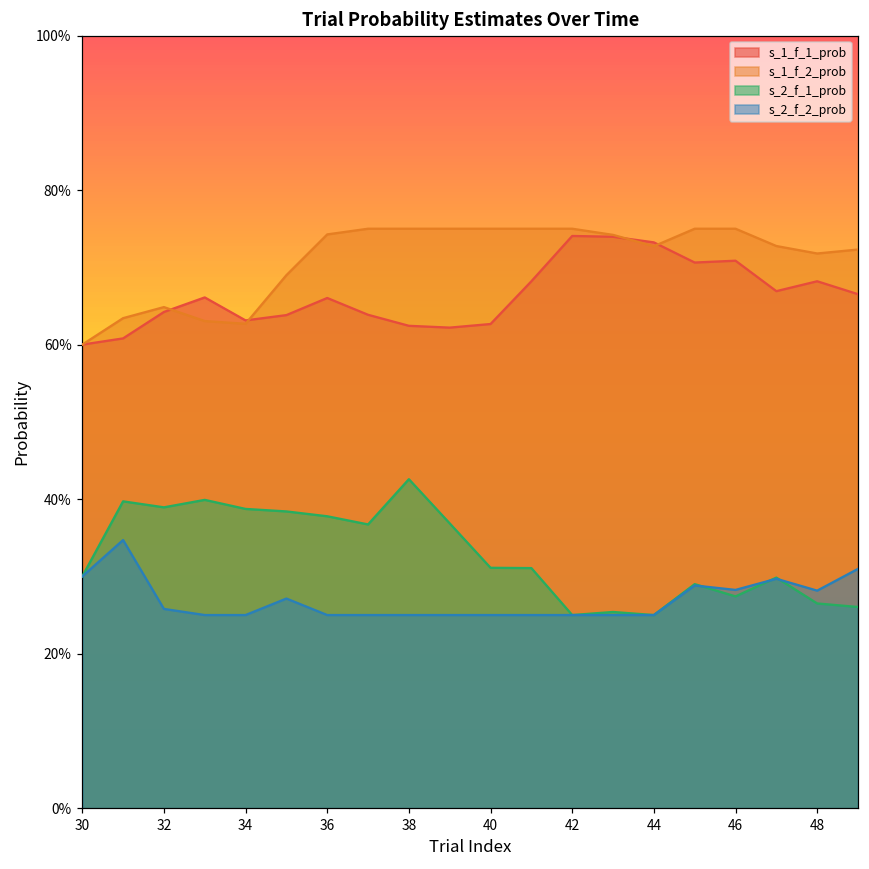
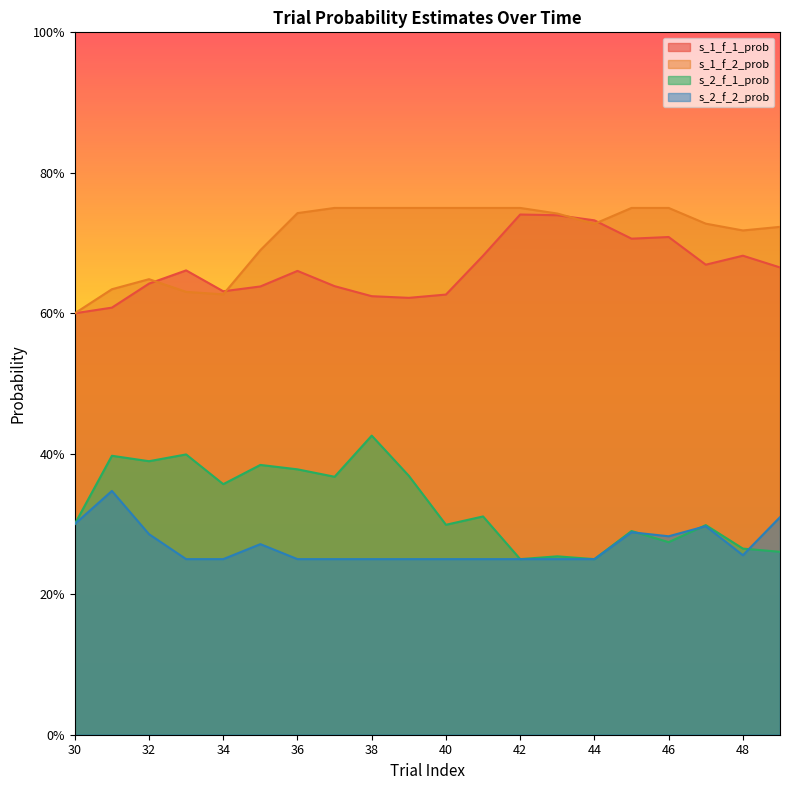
s_2_f_2_prob, 32: 26% -> 29%
s_2_f_1_prob, 34: 39% -> 36%
s_2_f_1_prob, 40: 31% -> 30%
s_2_f_2_prob, 48: 28% -> 26%
